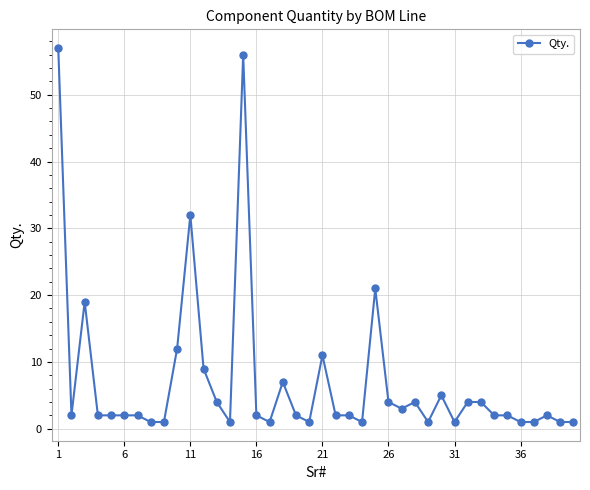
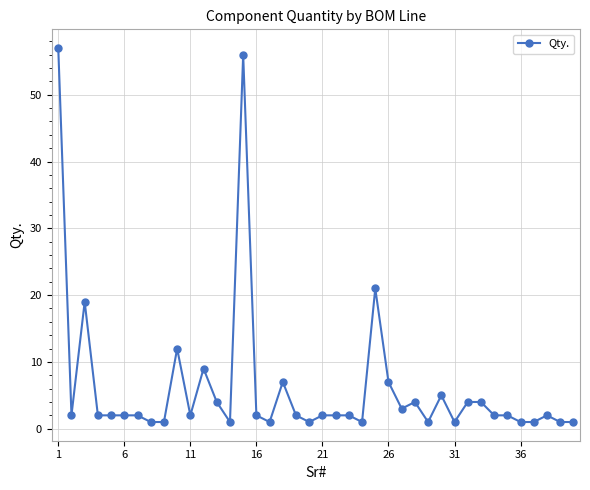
11: 32 -> 2
21: 11 -> 2
26: 4 -> 7
